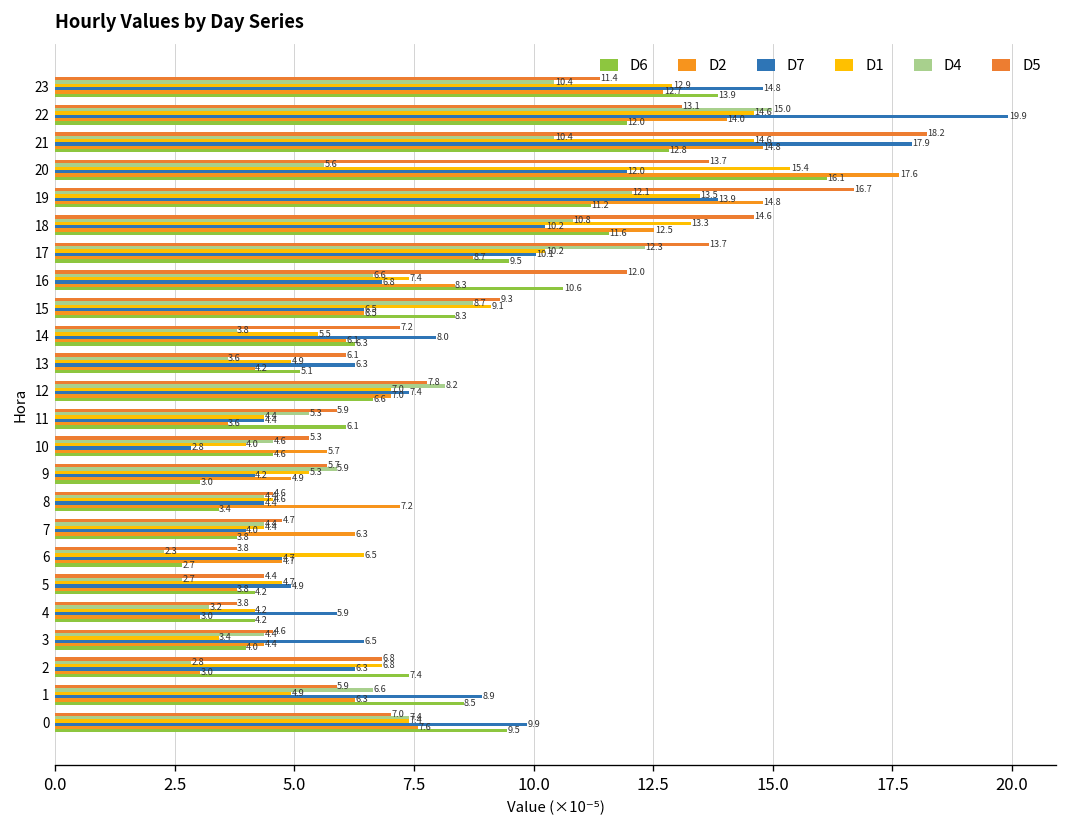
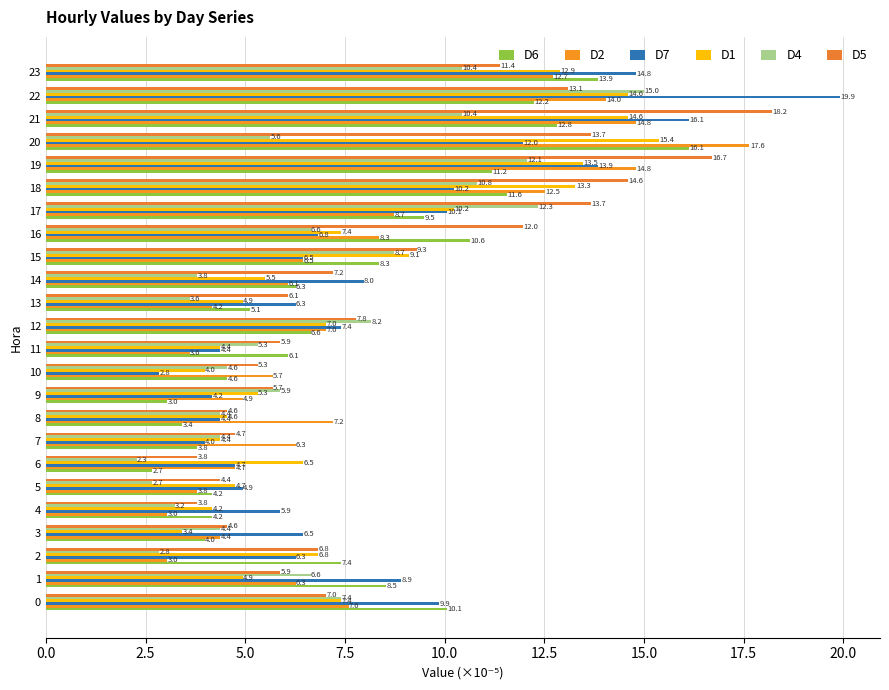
D6, 22: 12.0 -> 12.2
D7, 21: 17.9 -> 16.1
D6, 0: 9.5 -> 10.1
